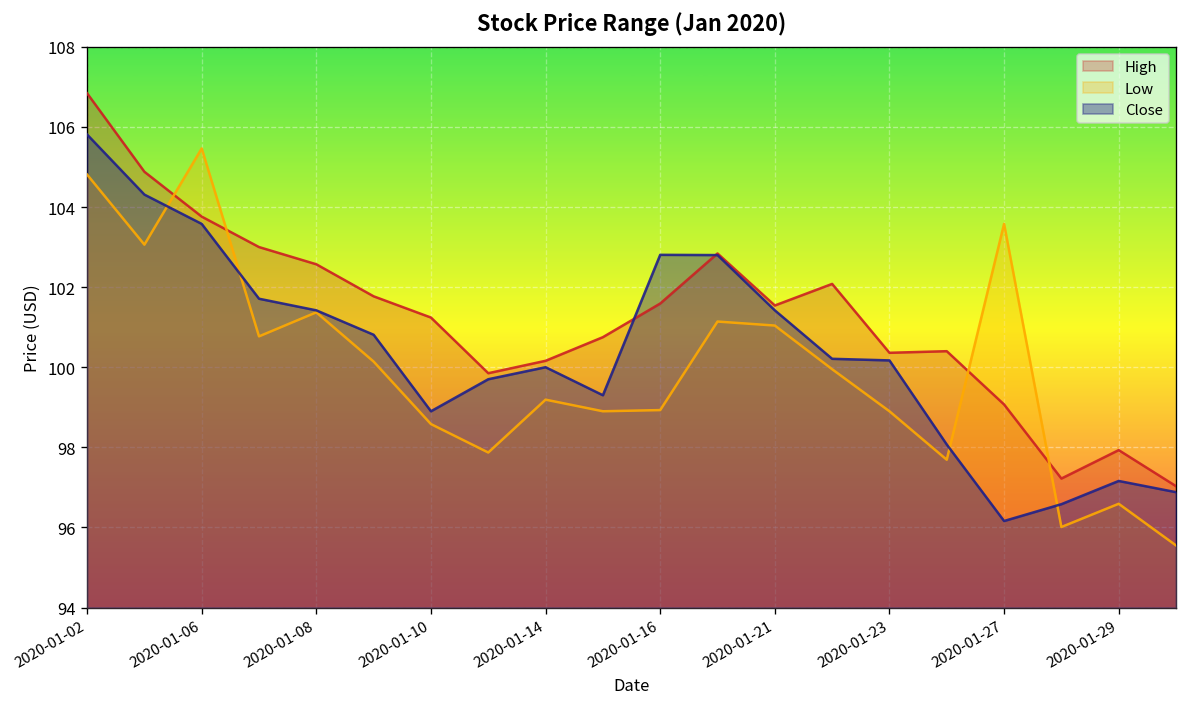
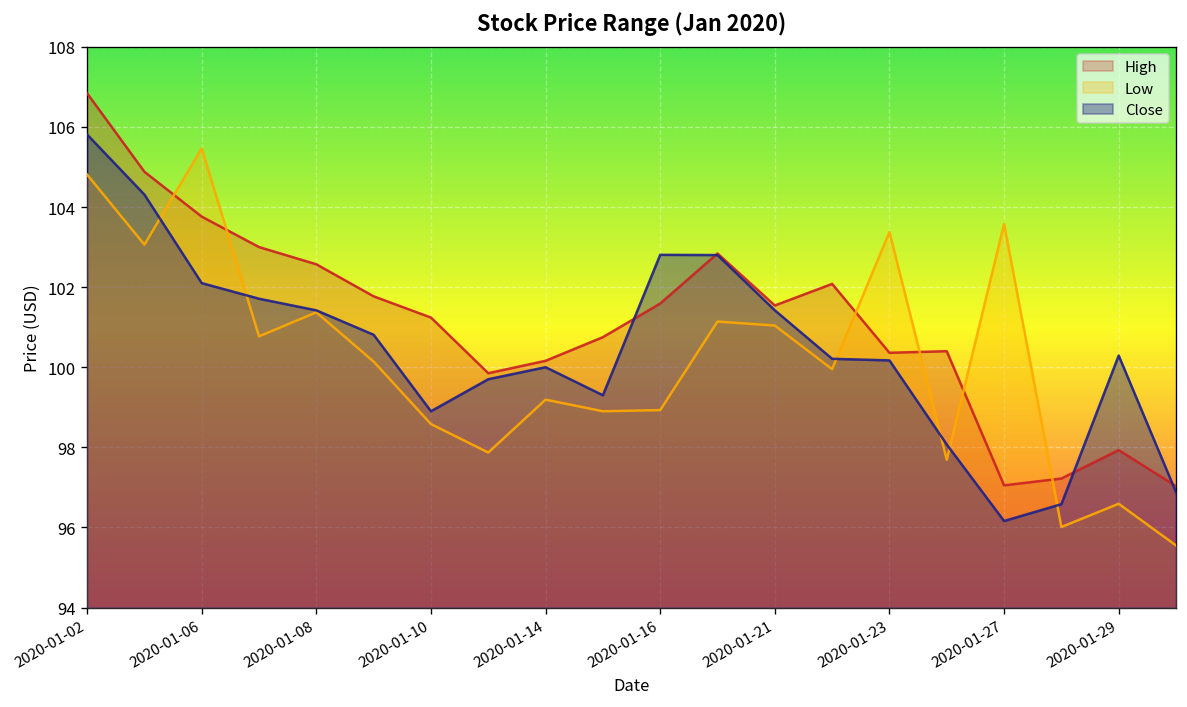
Close, 2020-01-06: 103.6 -> 102.1
Low, 2020-01-23: 98.9 -> 103.4
High, 2020-01-27: 99.1 -> 97.1
Close, 2020-01-29: 97.2 -> 100.3
